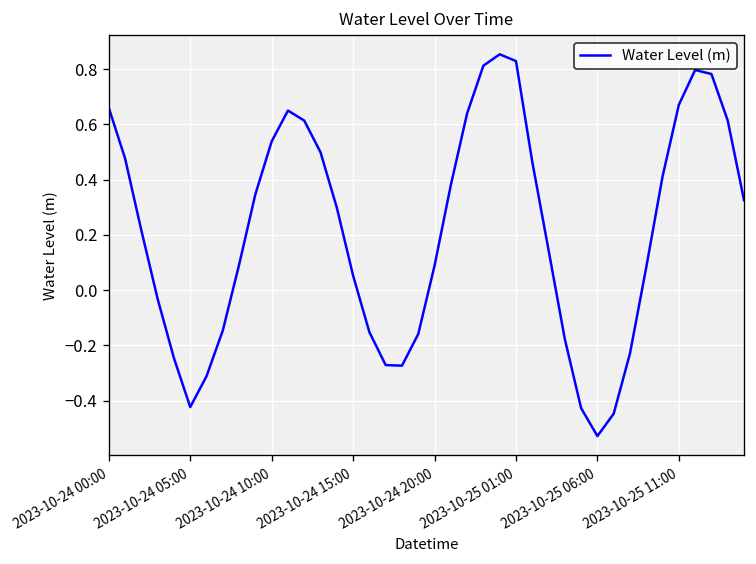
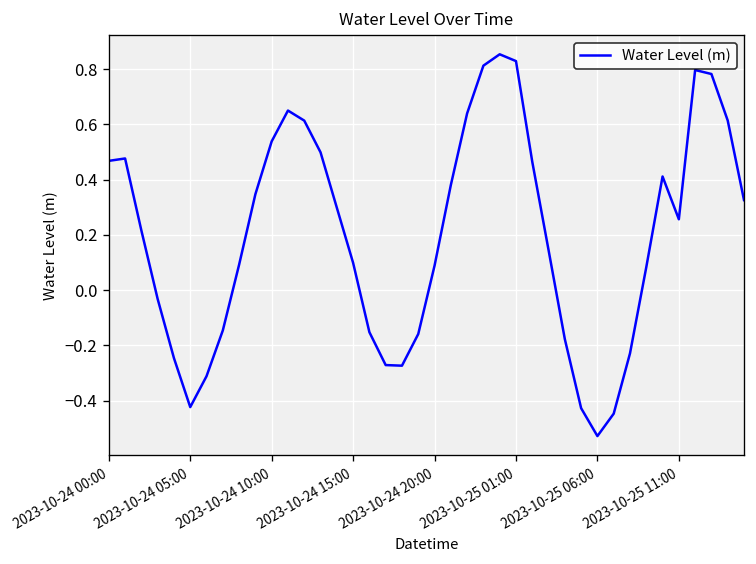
2023-10-24 00:00: 0.66 -> 0.47
2023-10-24 15:00: 0.05 -> 0.10
2023-10-25 11:00: 0.67 -> 0.26
